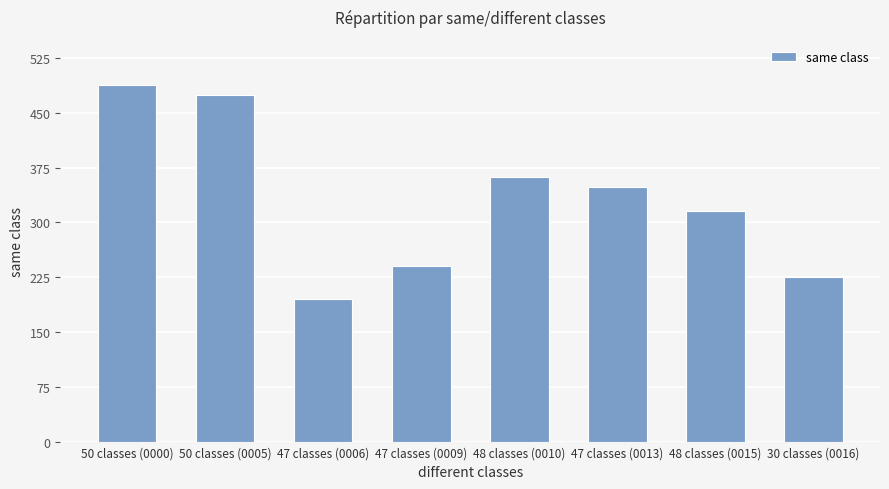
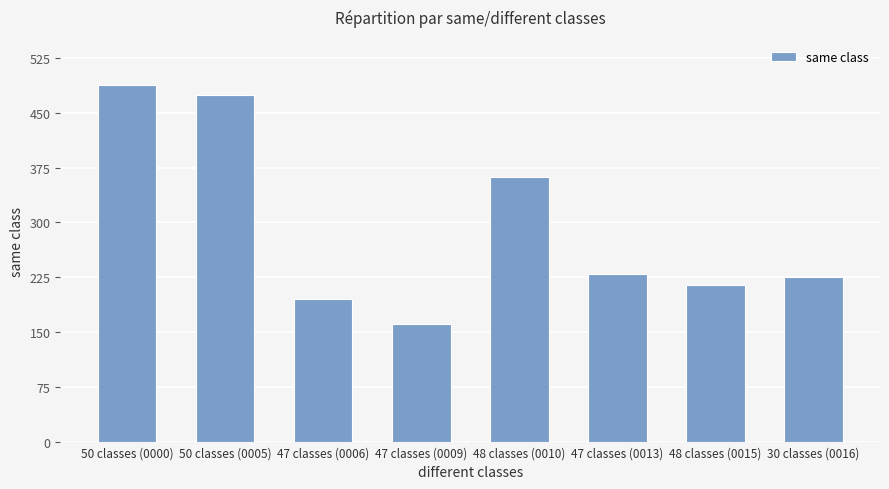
47 classes (0009): 240 -> 160
47 classes (0013): 350 -> 230
48 classes (0015): 320 -> 210
